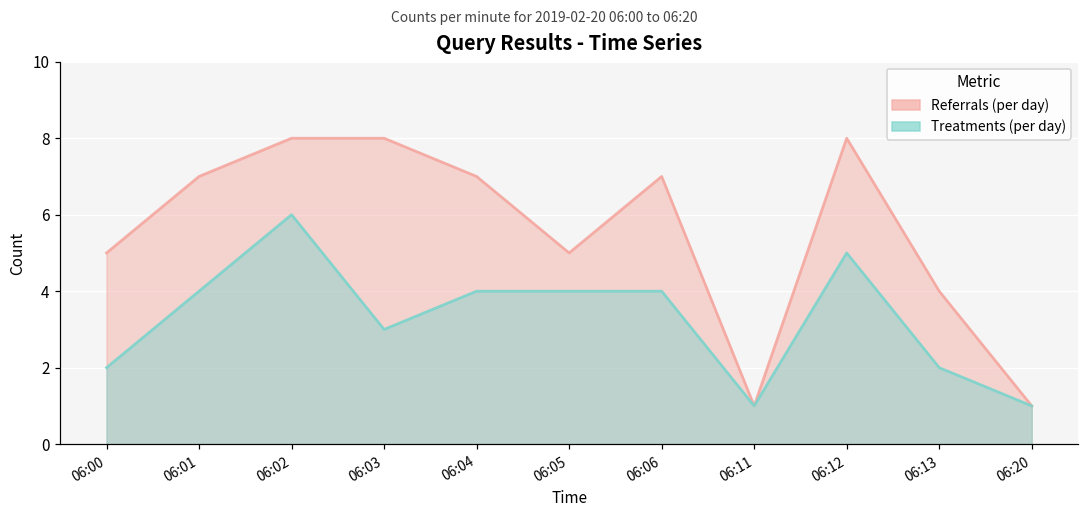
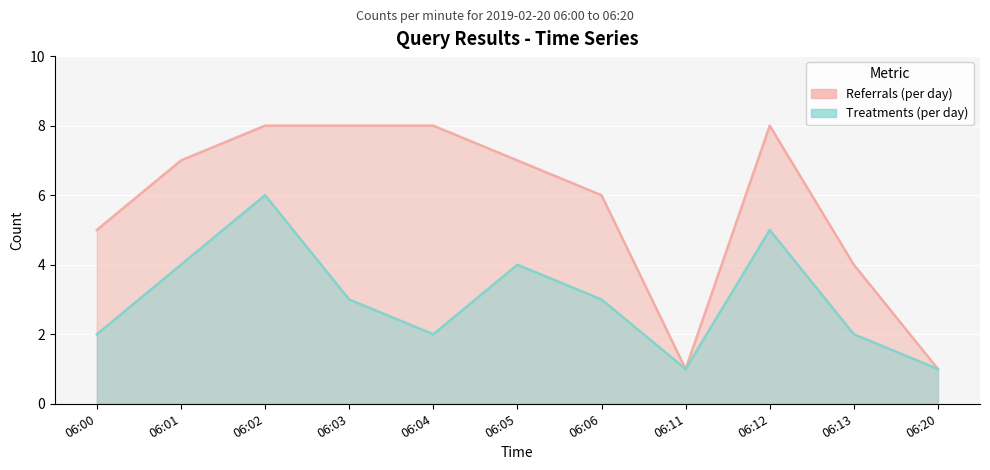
Referrals (per day), 06:04: 7 -> 8
Treatments (per day), 06:04: 4 -> 2
Referrals (per day), 06:05: 5 -> 7
Referrals (per day), 06:06: 7 -> 6
Treatments (per day), 06:06: 4 -> 3
